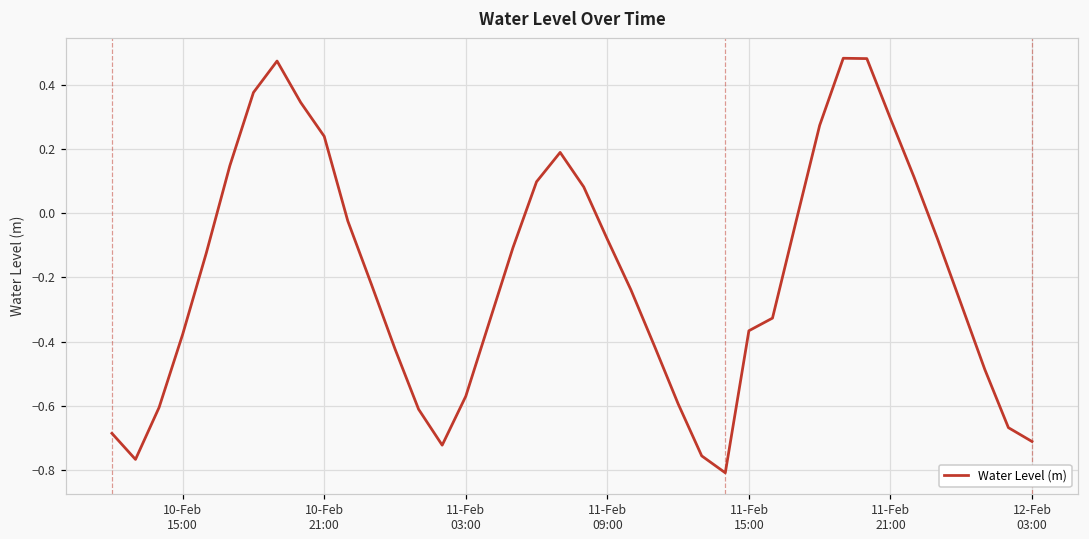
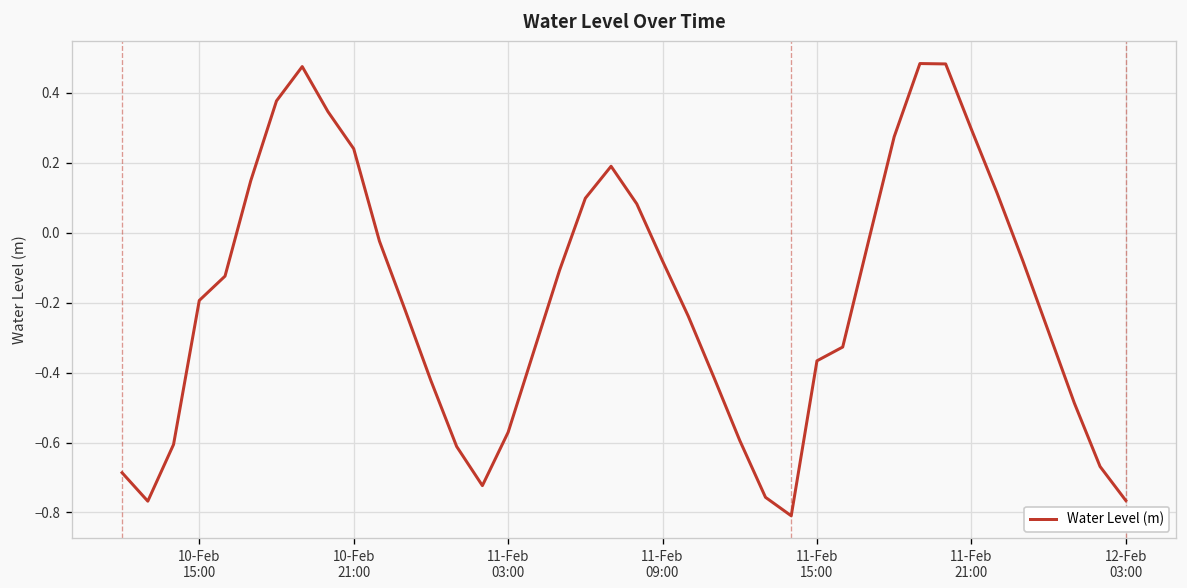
10-Feb 15:00: -0.38 -> -0.19
12-Feb 03:00: -0.71 -> -0.77
